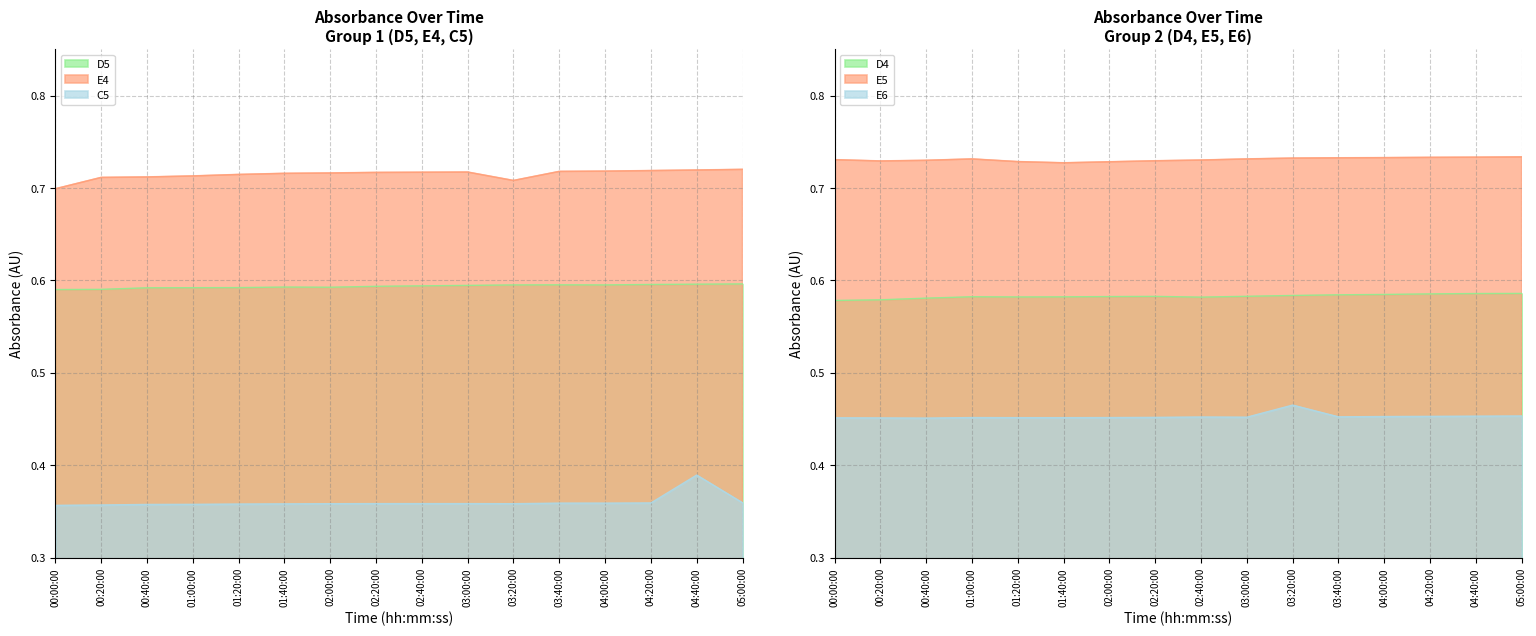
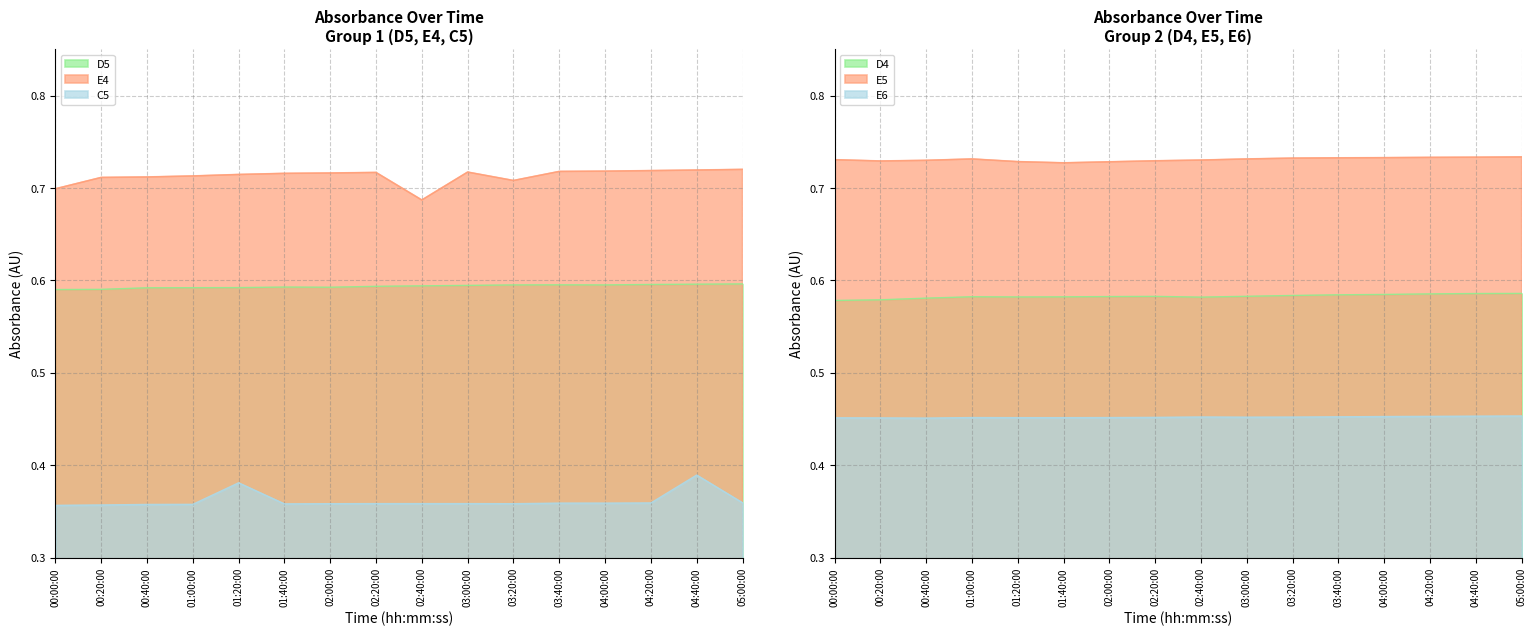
Absorbance Over Time Group 1 (D5, E4, C5), C5, 01:20:00: 0.36 -> 0.38
Absorbance Over Time Group 1 (D5, E4, C5), E4, 02:40:00: 0.72 -> 0.69
Absorbance Over Time Group 2 (D4, E5, E6), E6, 03:20:00: 0.47 -> 0.45
